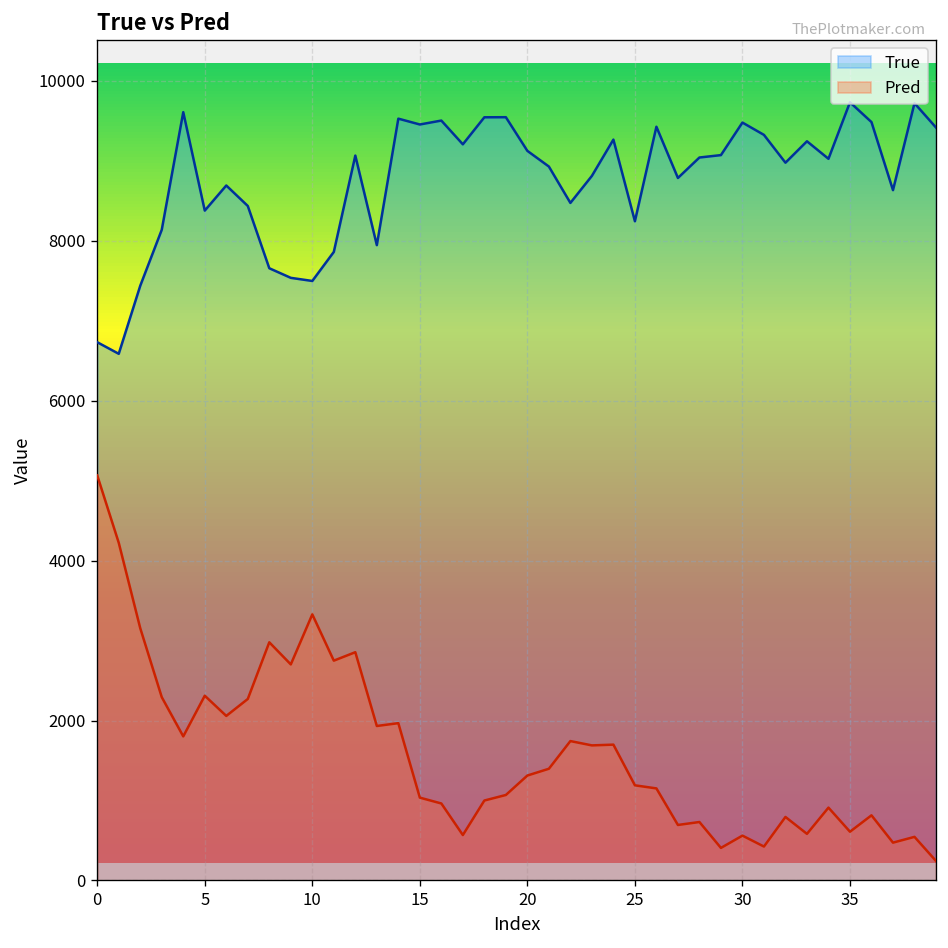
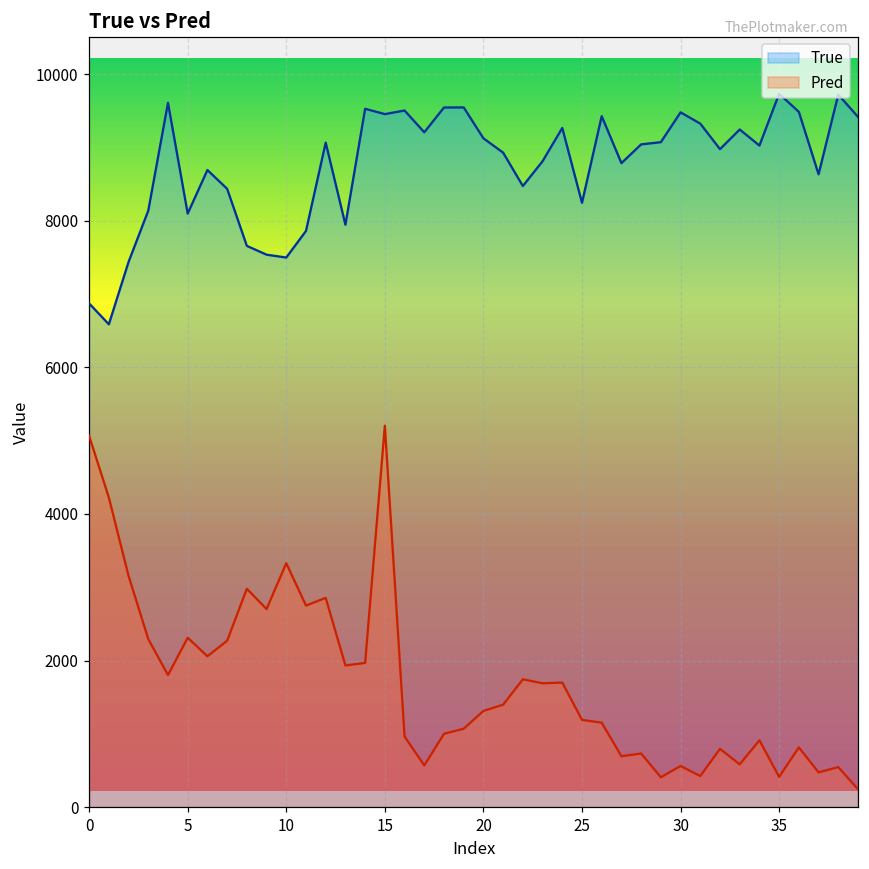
True, 0: 6700 -> 6900
True, 5: 8400 -> 8100
Pred, 15: 1000 -> 5200
Pred, 35: 600 -> 400
